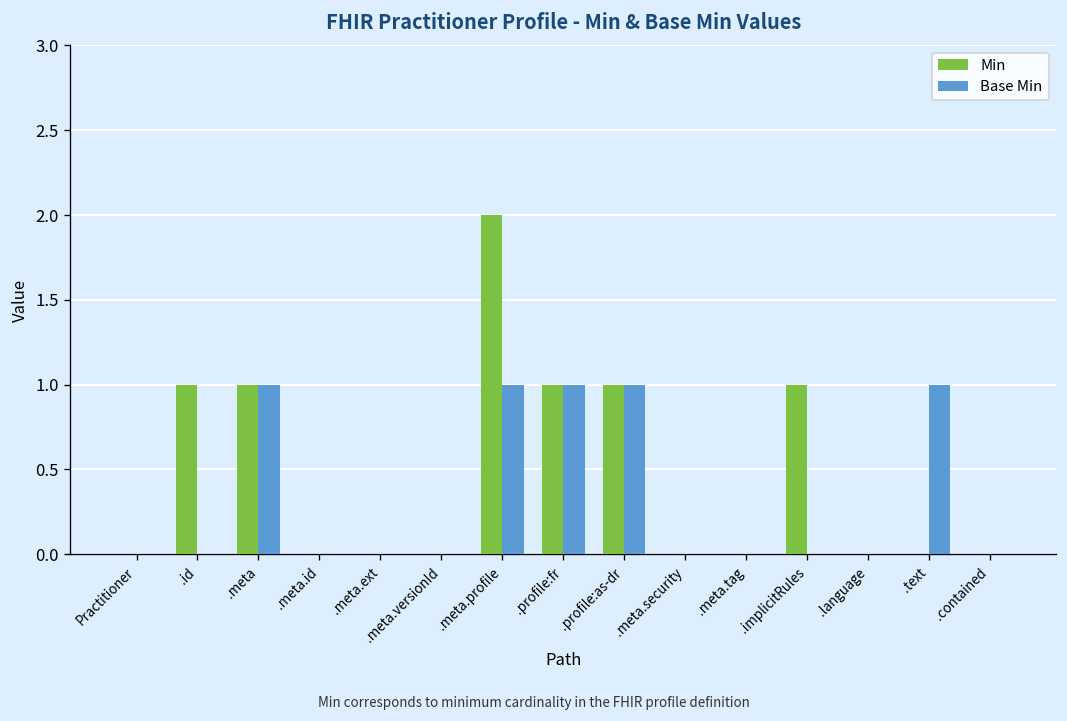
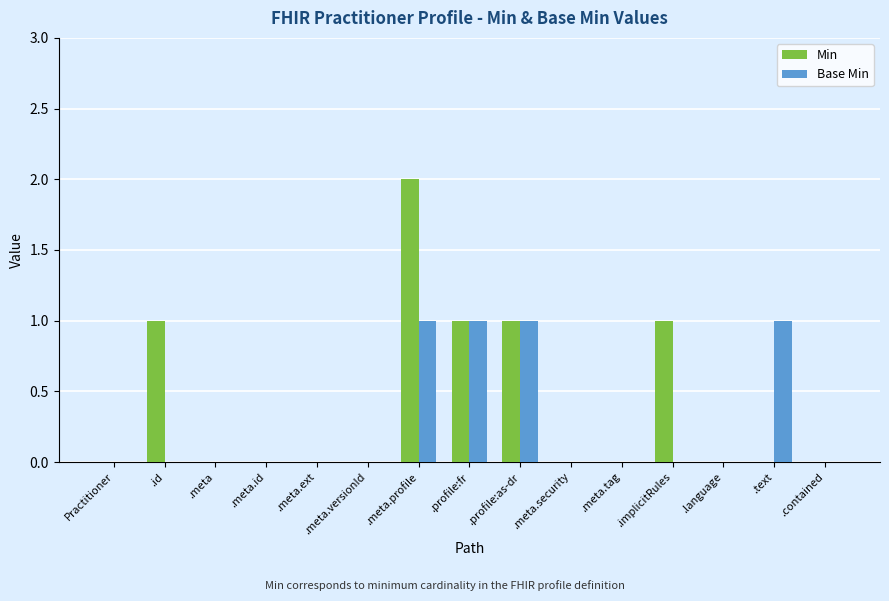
Min, .meta: 1 -> 0
Base Min, .meta: 1 -> 0
